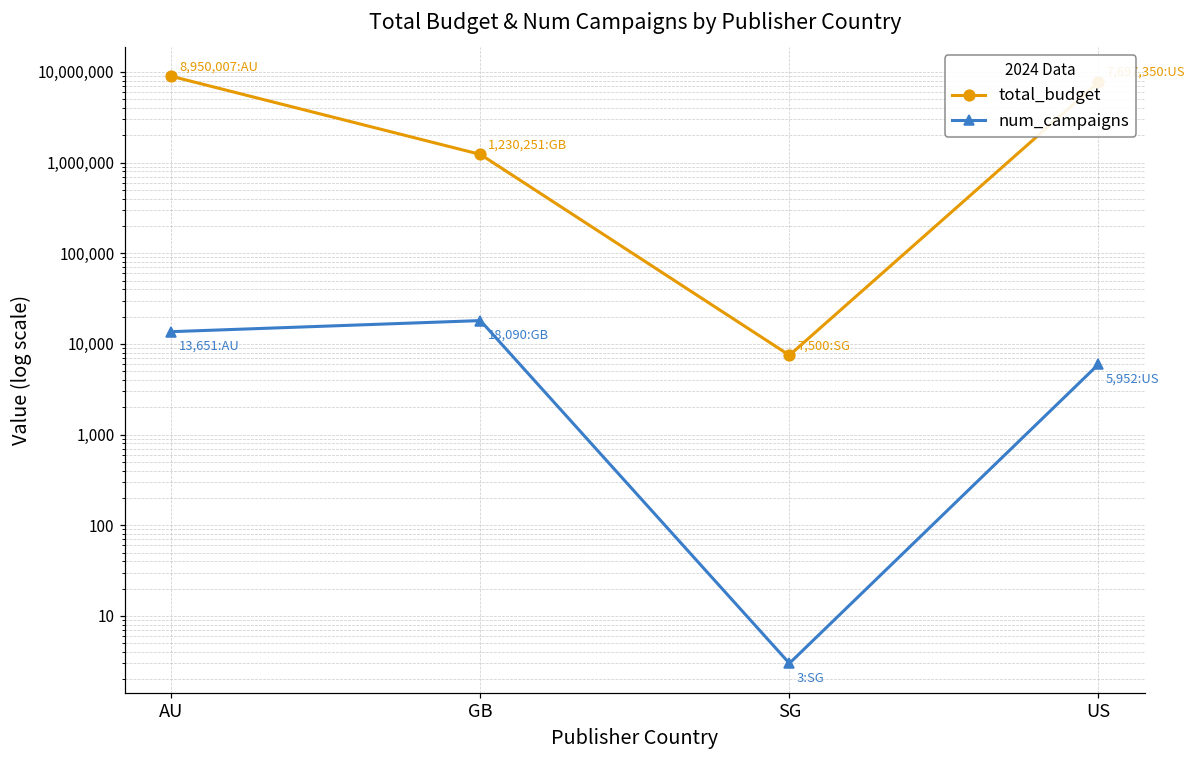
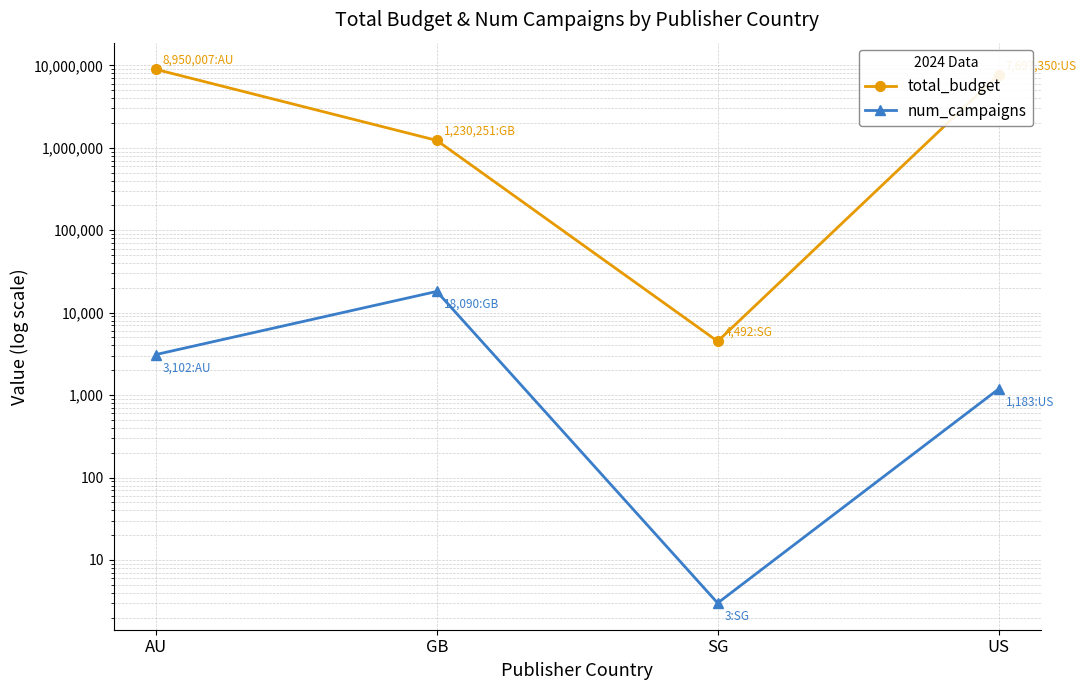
num_campaigns, AU: 13,651: -> 3,102:
total_budget, SG: 7,500: -> 4,492:
num_campaigns, US: 5,952: -> 1,183:
